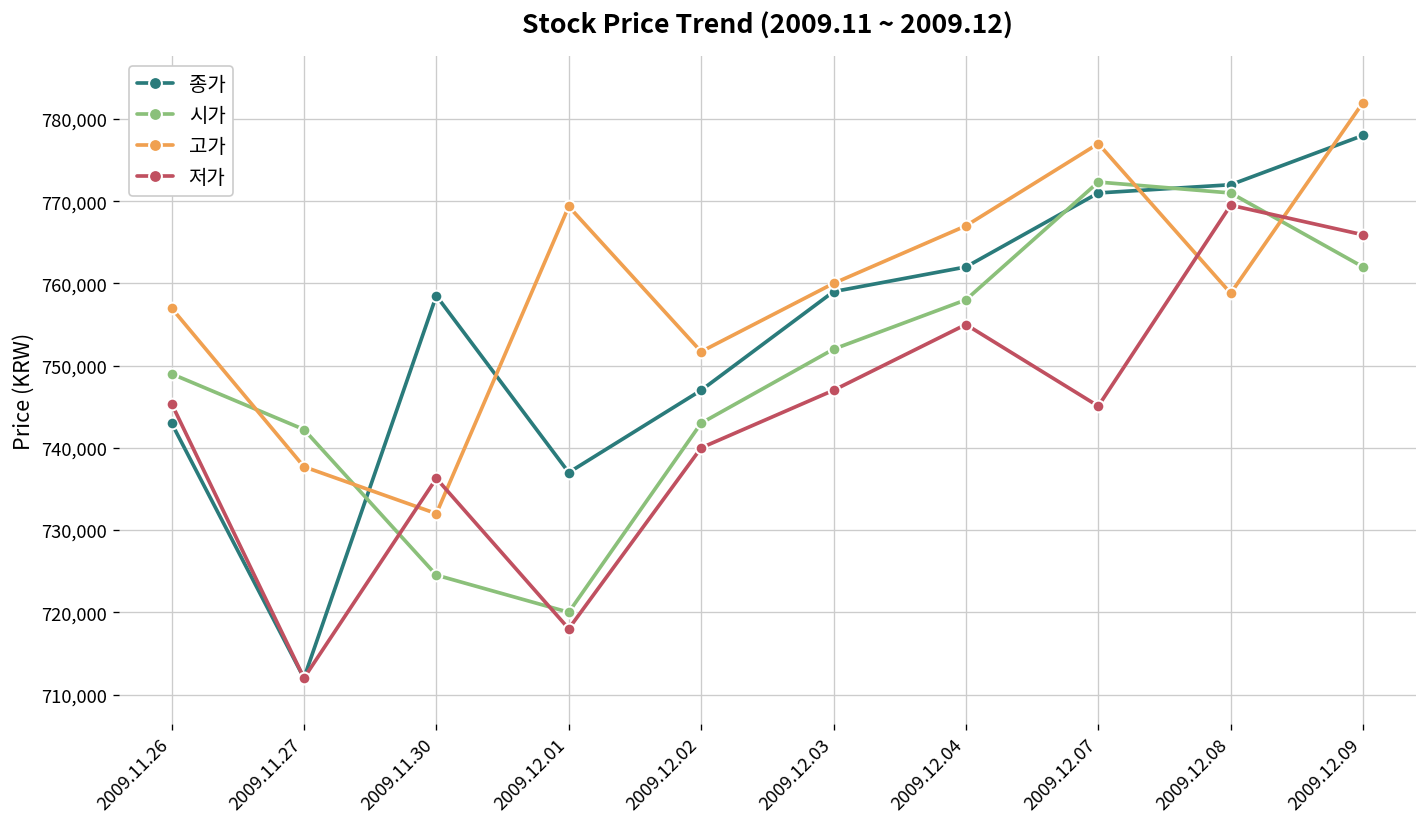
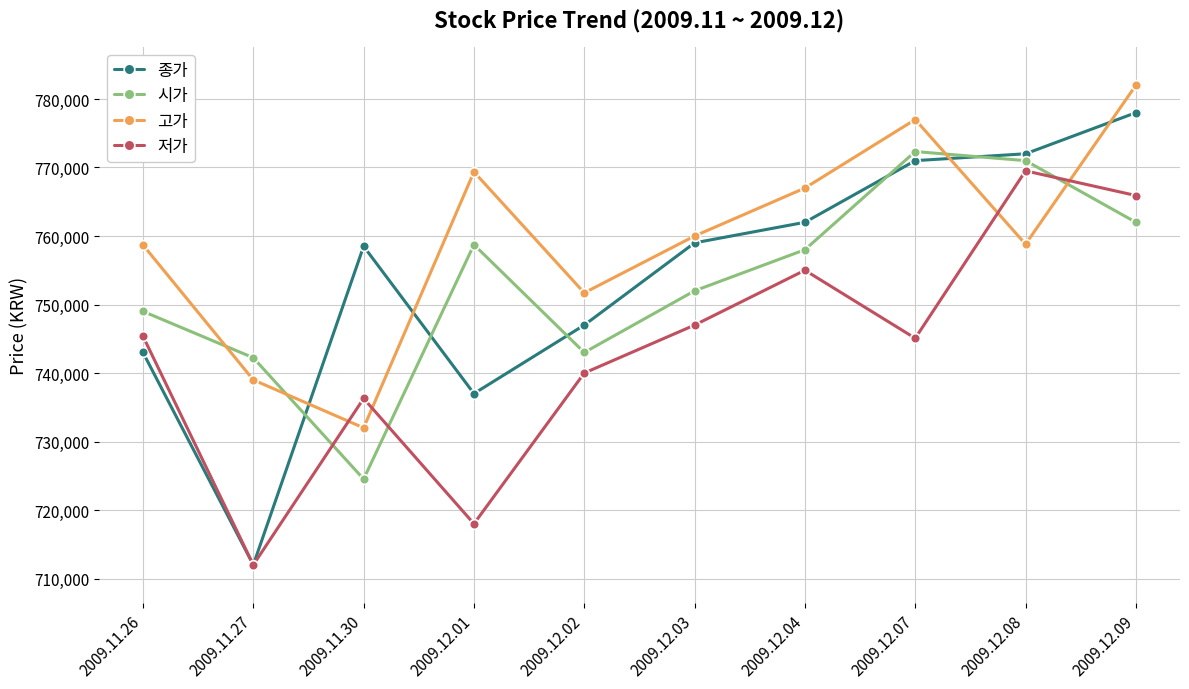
고가, 2009.11.26: 757,000 -> 759,000
고가, 2009.11.27: 738,000 -> 739,000
시가, 2009.12.01: 720,000 -> 759,000
